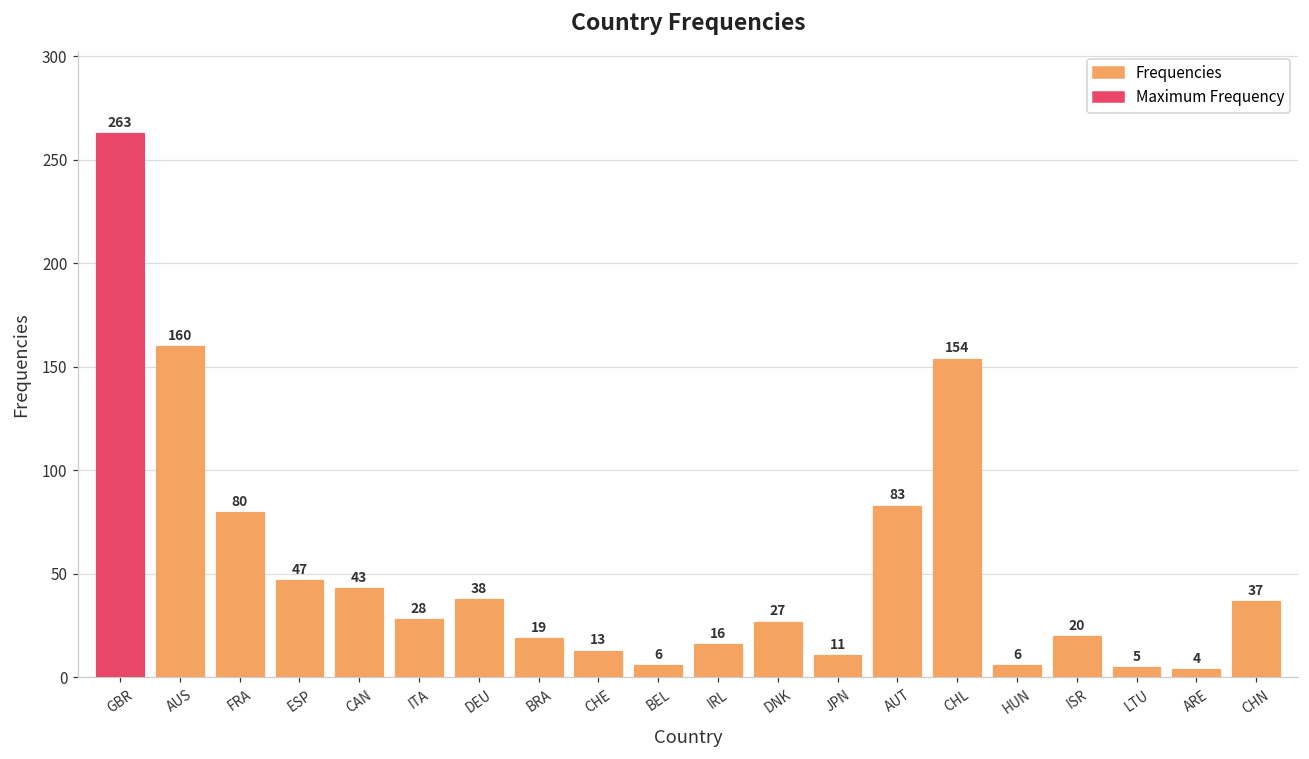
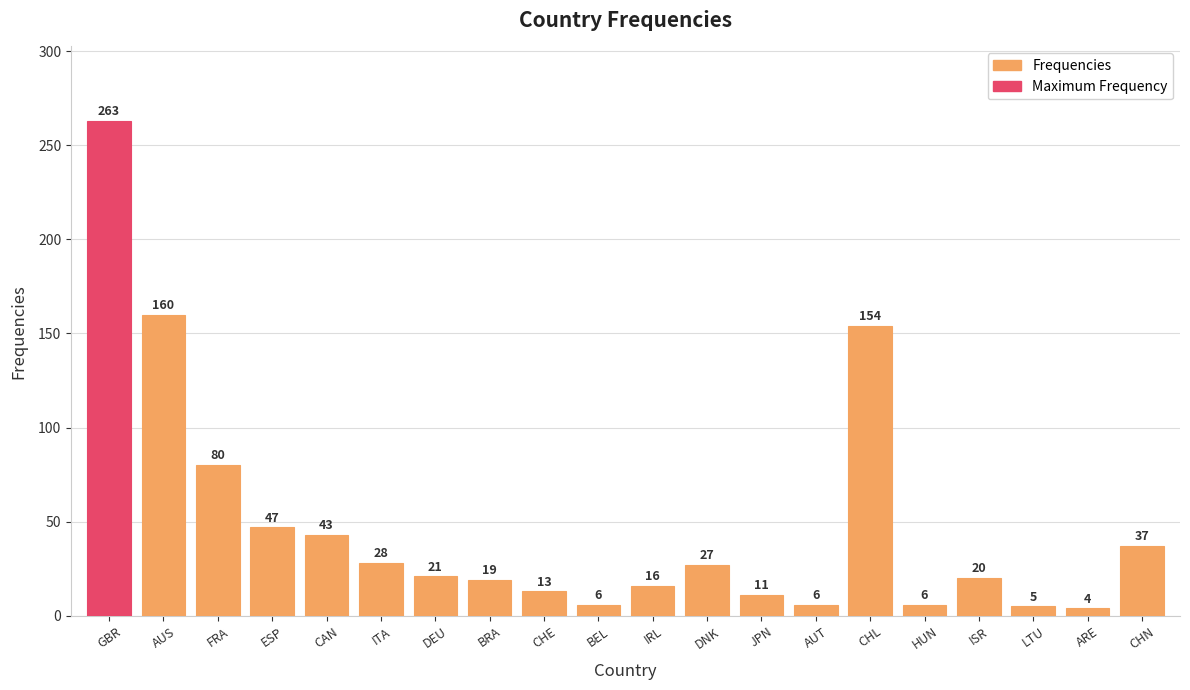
DEU: 38 -> 21
AUT: 83 -> 6
